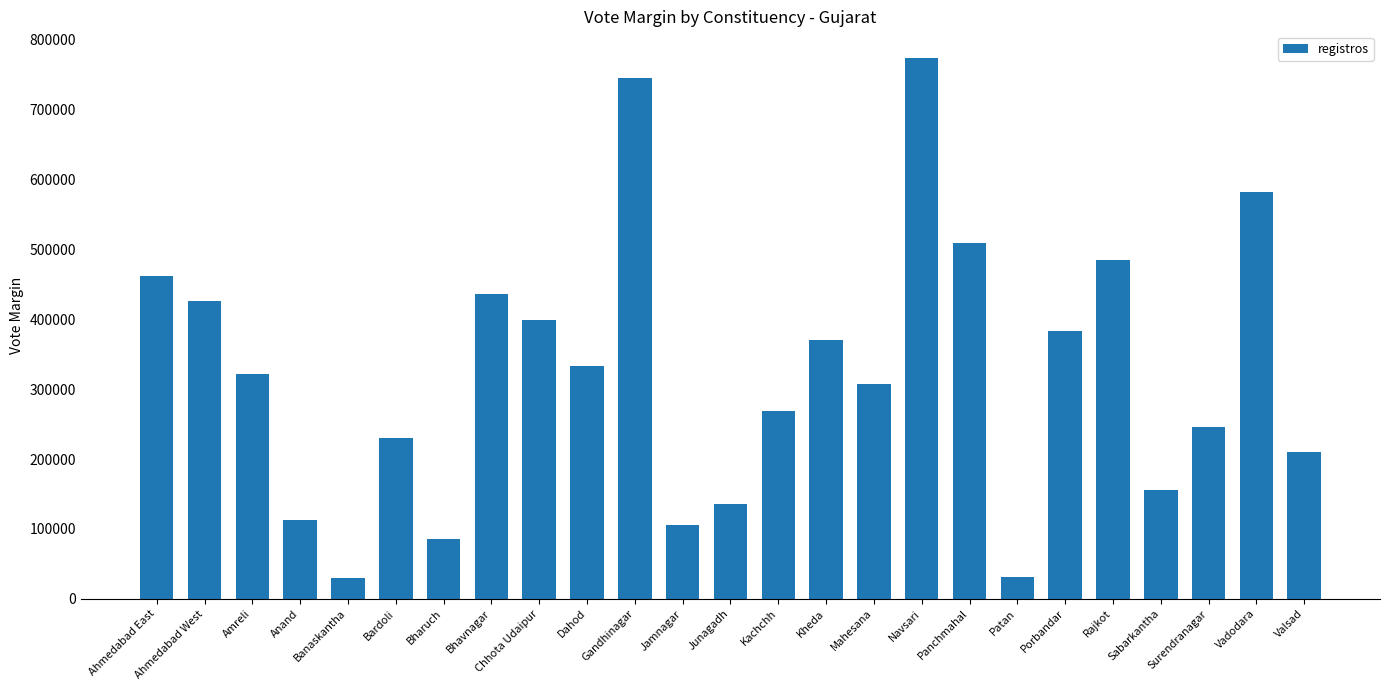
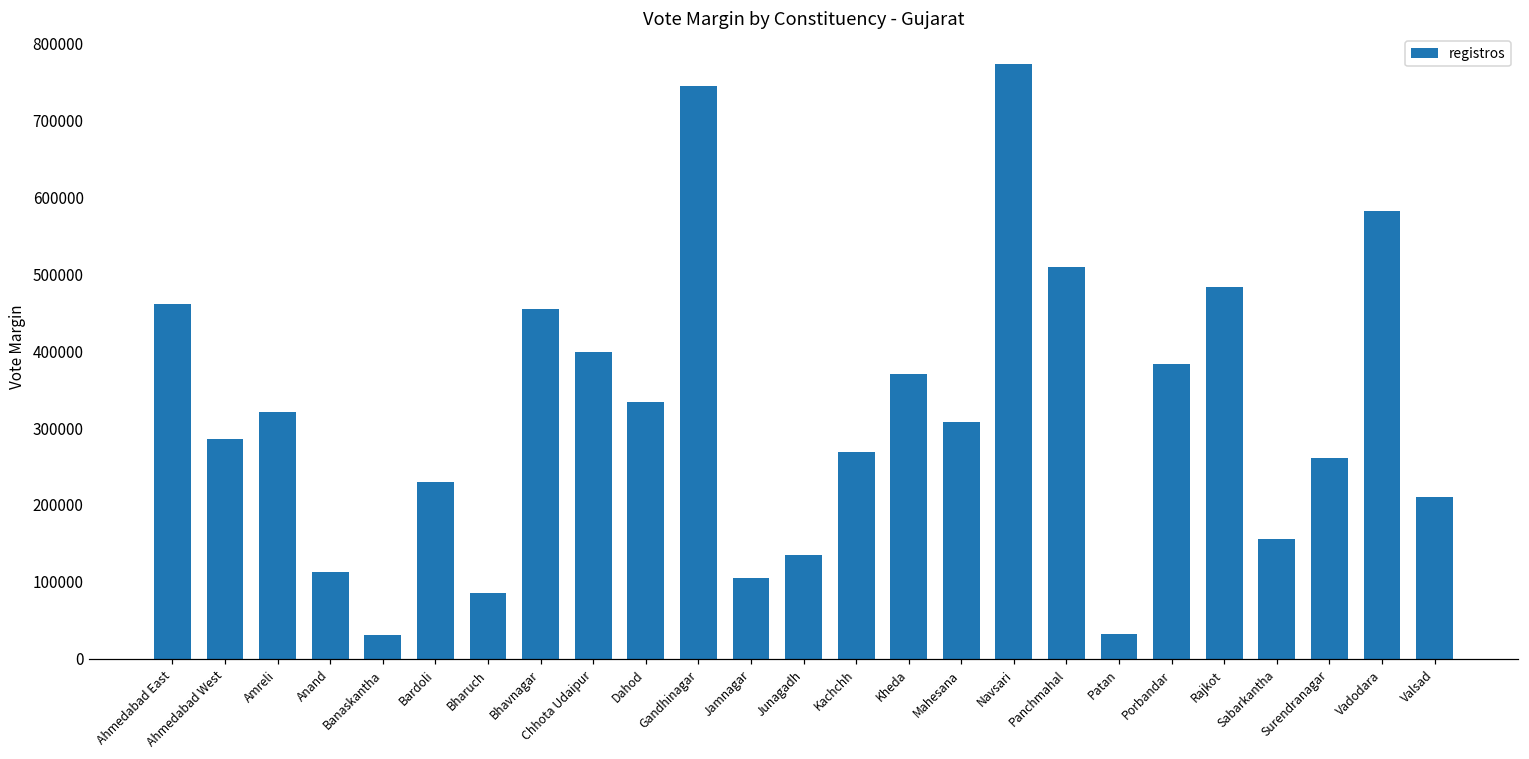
Ahmedabad West: 430000 -> 290000
Bhavnagar: 440000 -> 460000
Surendranagar: 250000 -> 260000
